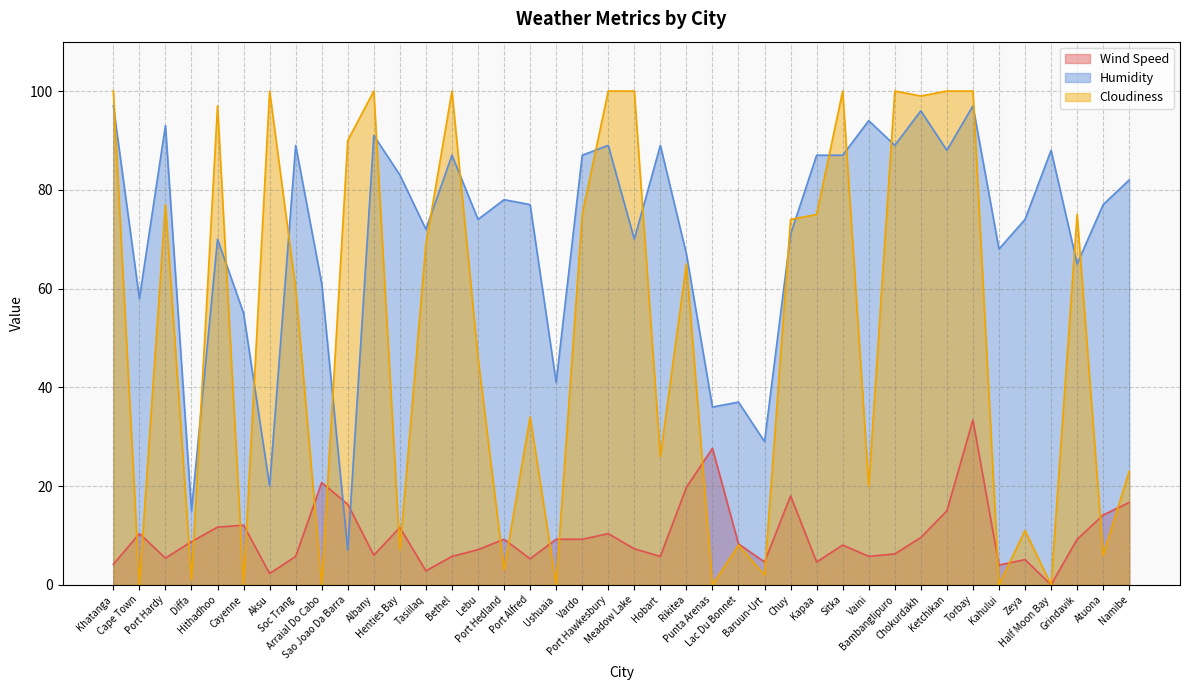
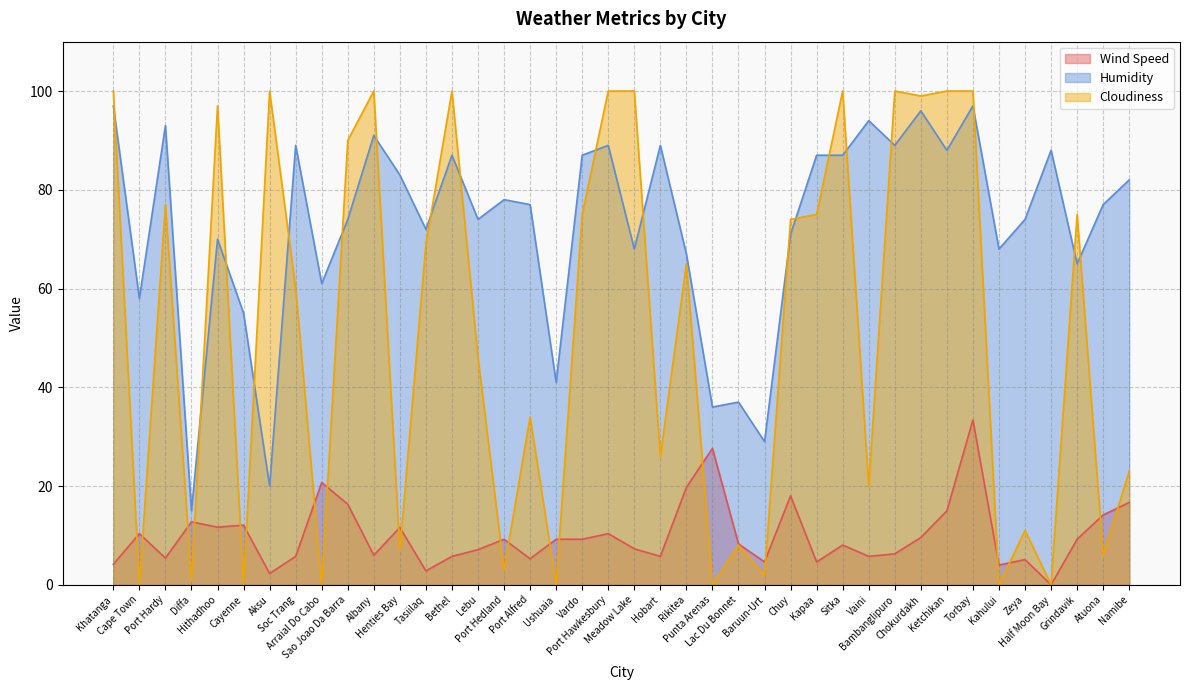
Wind Speed, Diffa: 9 -> 13
Humidity, Sao Joao Da Barra: 7 -> 74
Humidity, Meadow Lake: 70 -> 68
